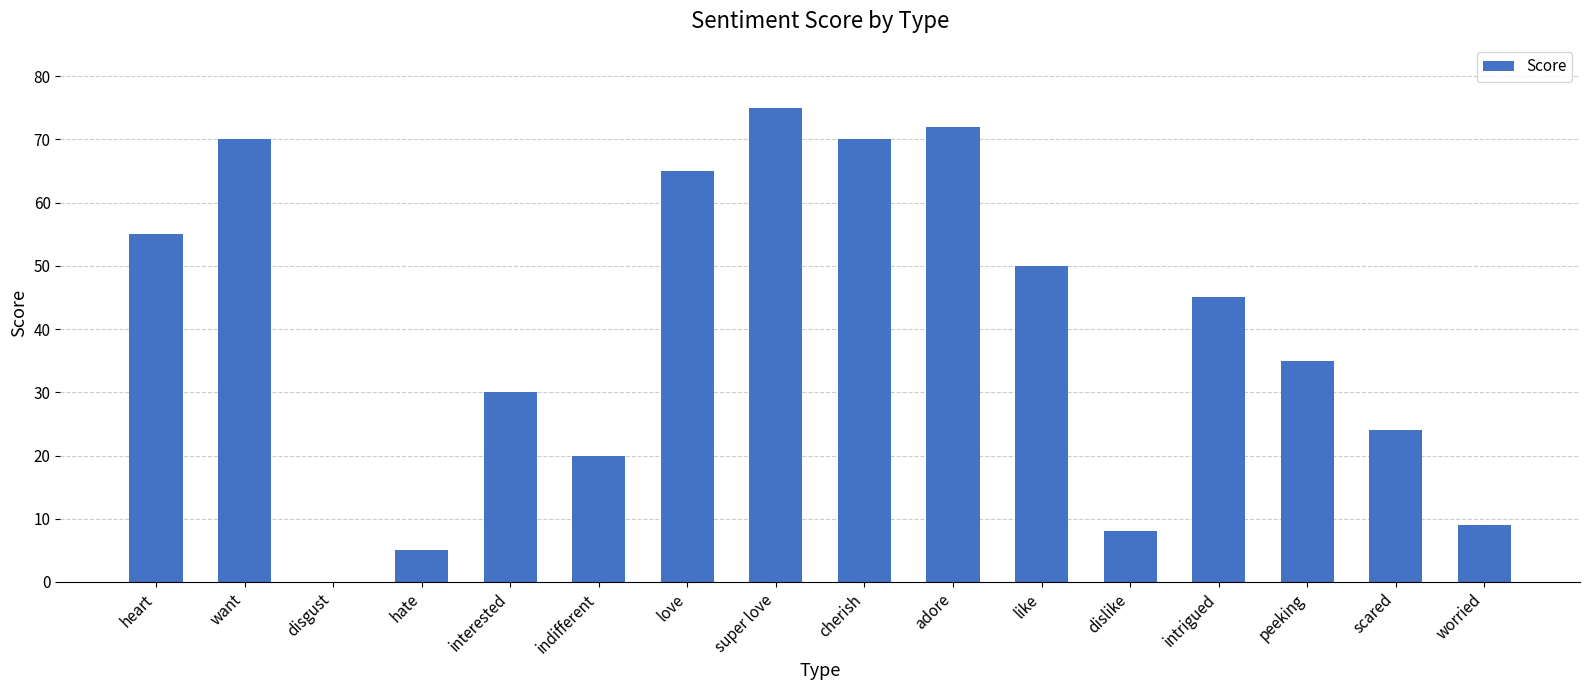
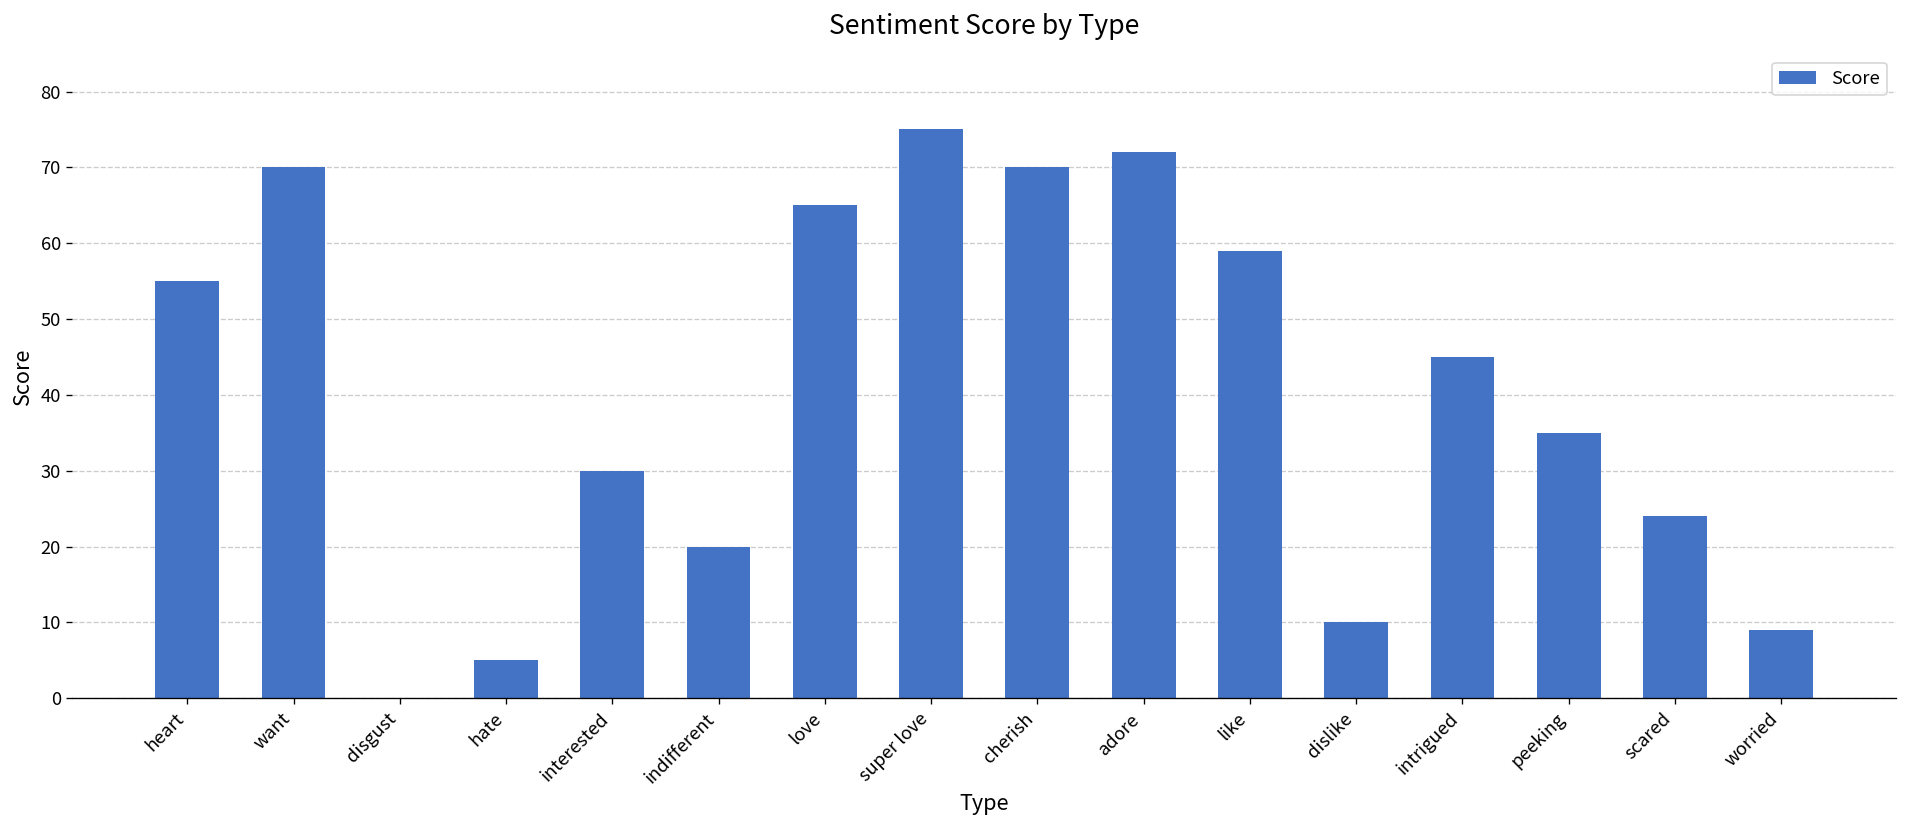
like: 50 -> 59
dislike: 8 -> 10
